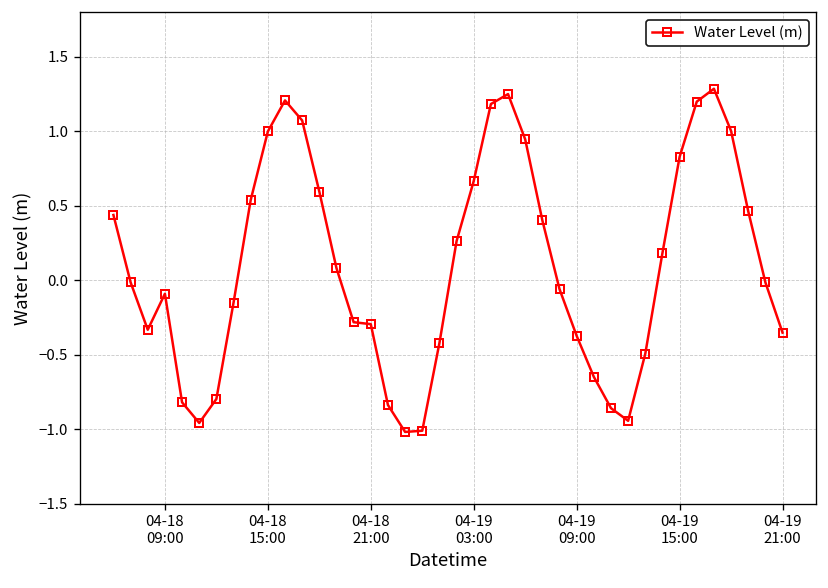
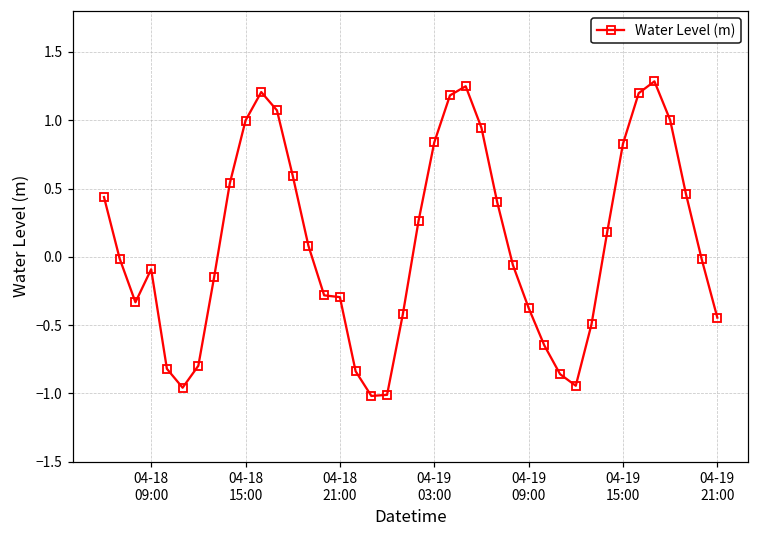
04-19 03:00: 0.67 -> 0.84
04-19 21:00: -0.35 -> -0.44
